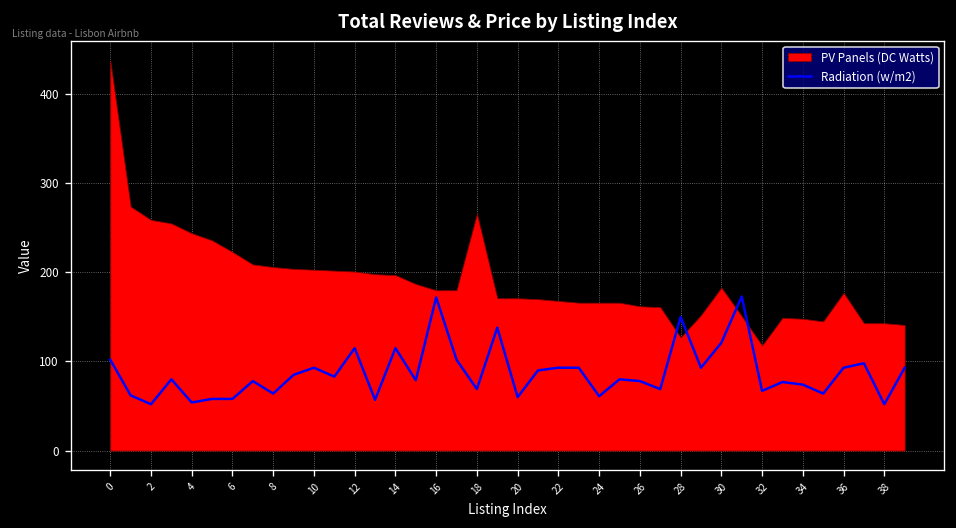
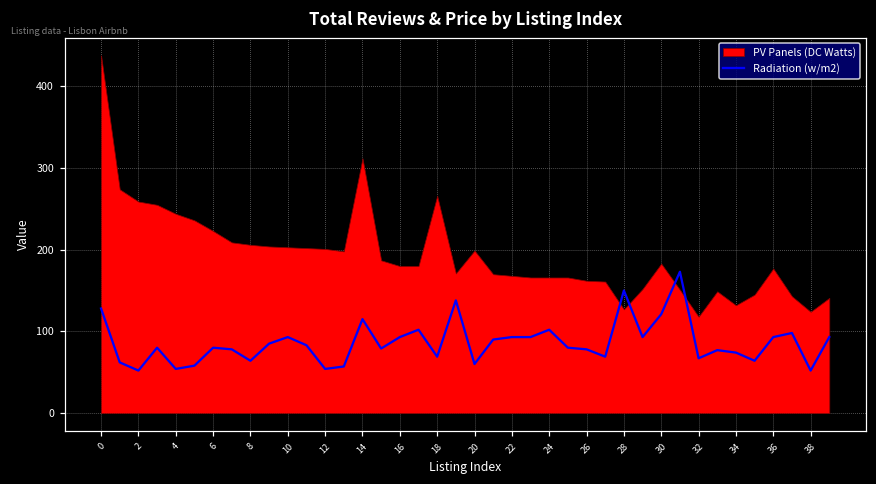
Radiation (w/m2), 0: 100 -> 130
Radiation (w/m2), 6: 60 -> 80
Radiation (w/m2), 12: 120 -> 50
PV Panels (DC Watts), 14: 200 -> 310
Radiation (w/m2), 16: 170 -> 90
PV Panels (DC Watts), 20: 170 -> 200
Radiation (w/m2), 24: 60 -> 100
PV Panels (DC Watts), 34: 150 -> 130
PV Panels (DC Watts), 38: 140 -> 120
